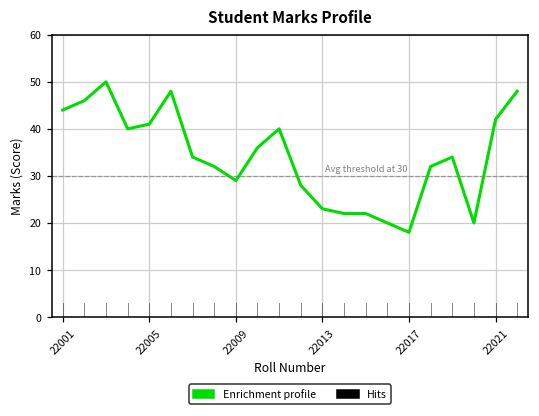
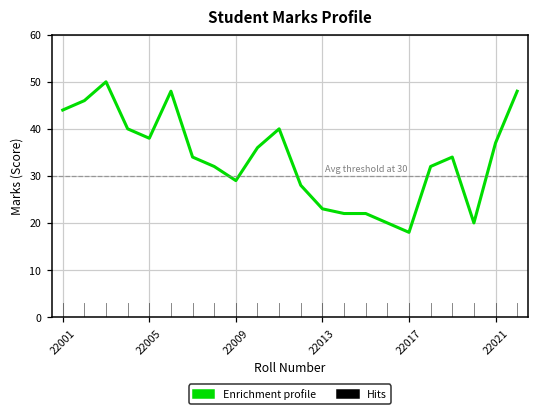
22005: 41 -> 38
22021: 42 -> 37
